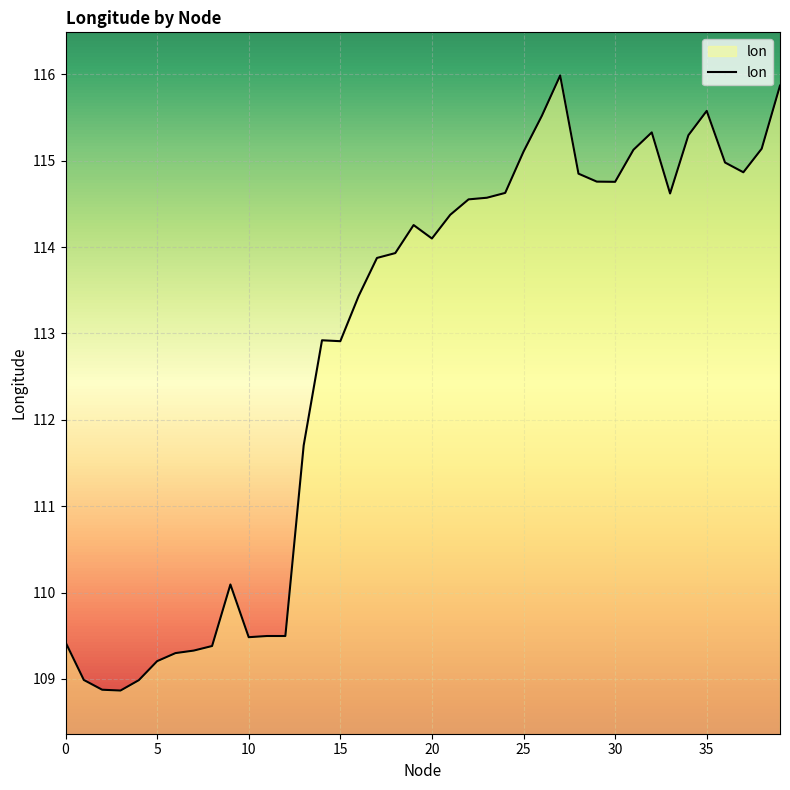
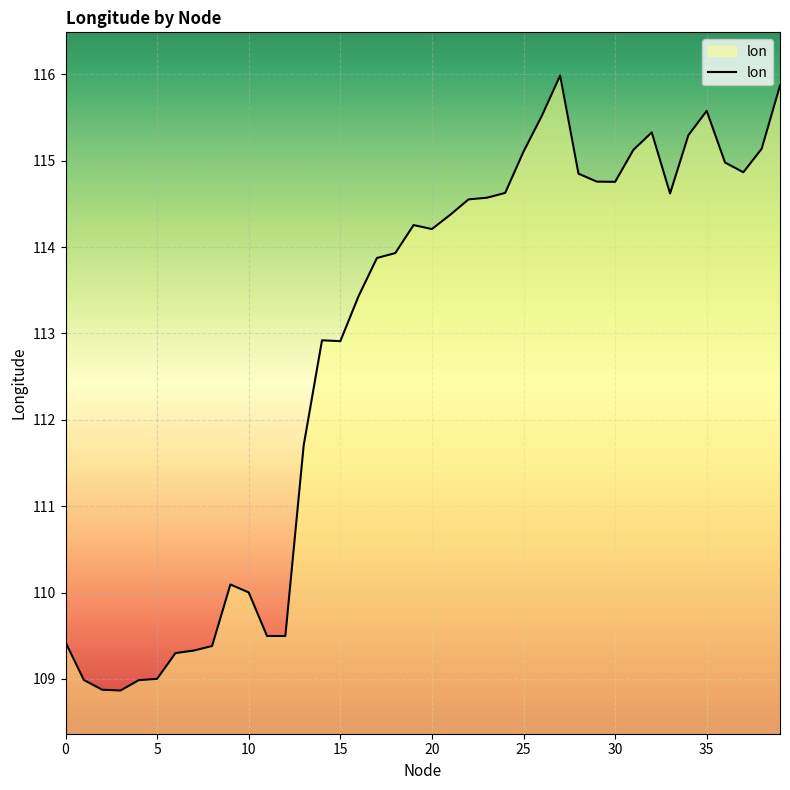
5: 109.2 -> 109.0
10: 109.5 -> 110.0
20: 114.1 -> 114.2
